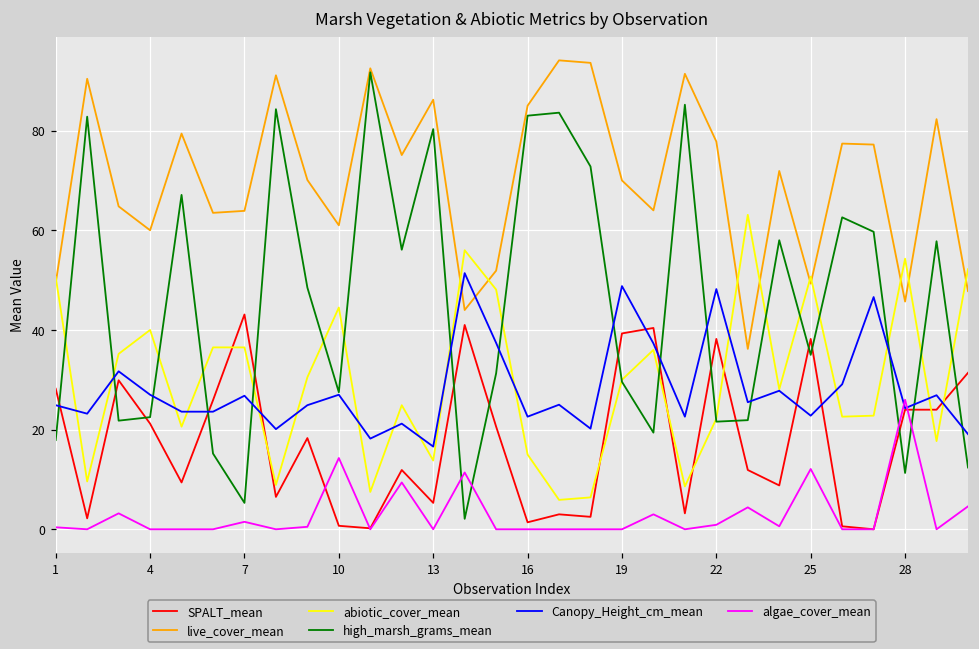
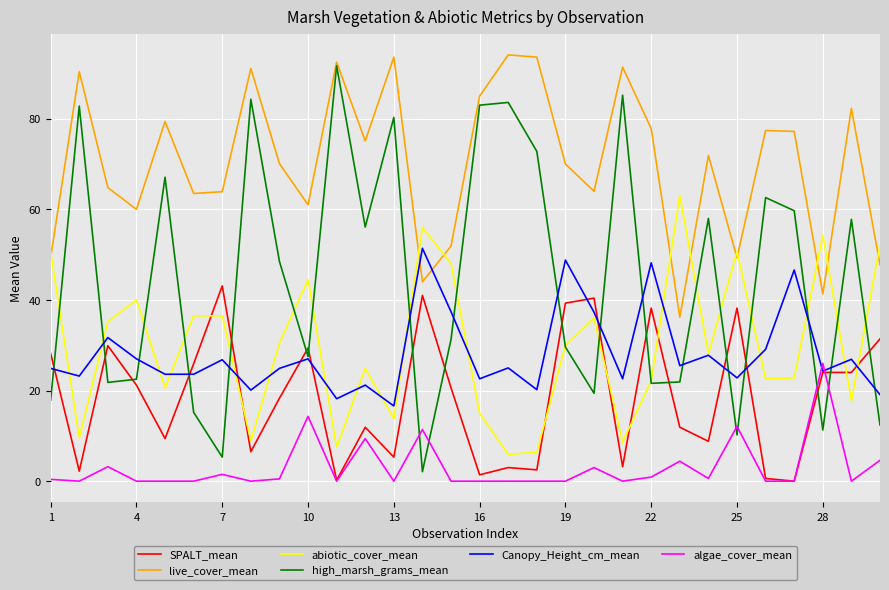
SPALT_mean, 10: 1 -> 29
live_cover_mean, 13: 86 -> 94
high_marsh_grams_mean, 25: 35 -> 10
live_cover_mean, 28: 46 -> 41
